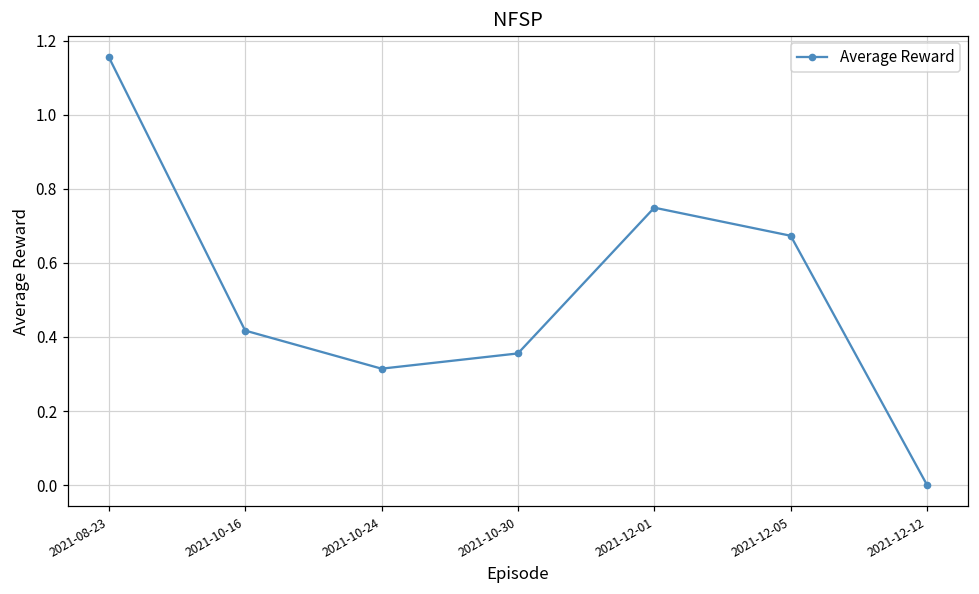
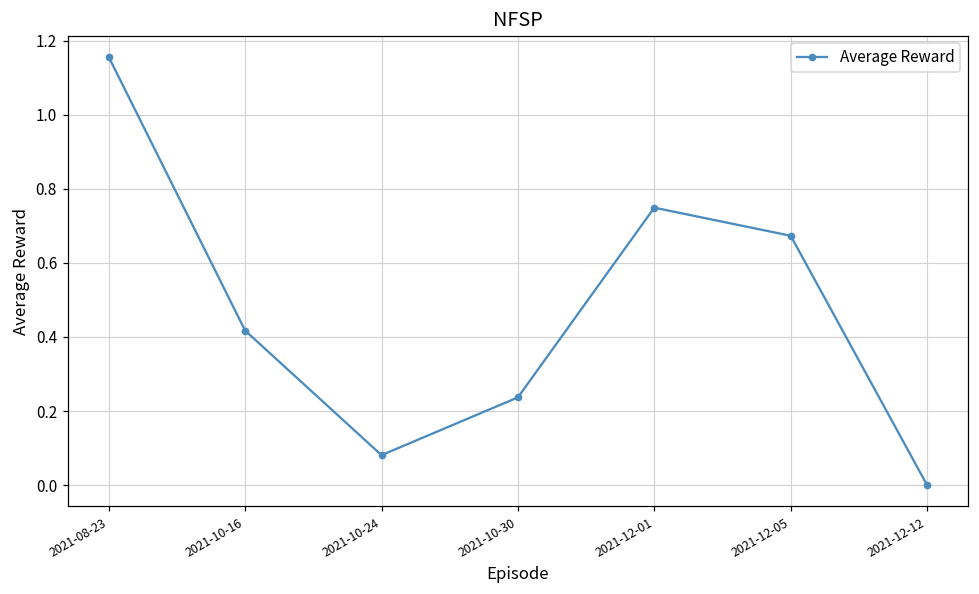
2021-10-24: 0.31 -> 0.08
2021-10-30: 0.36 -> 0.24
